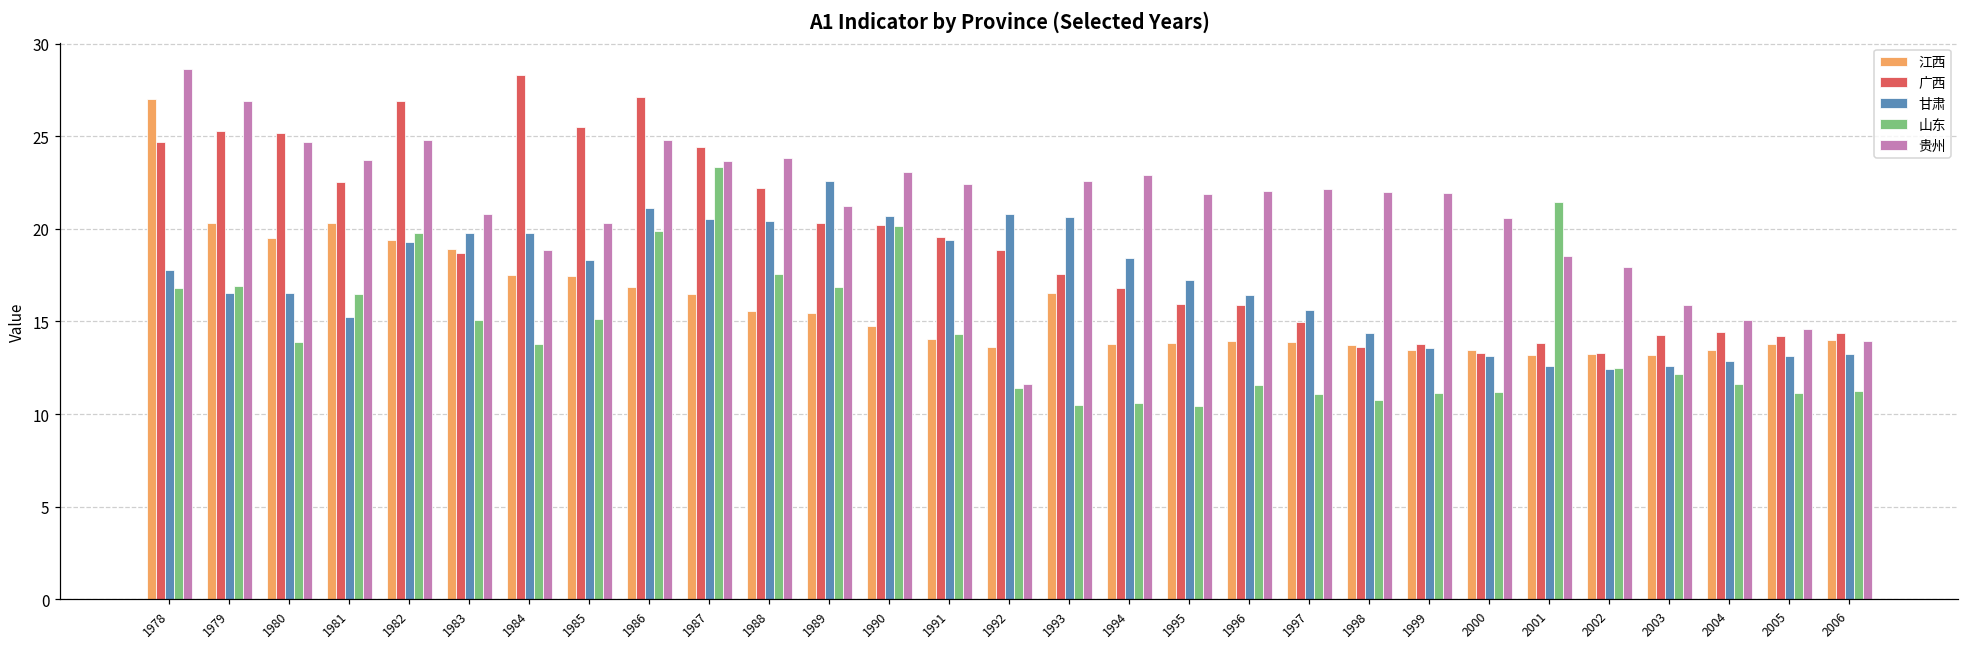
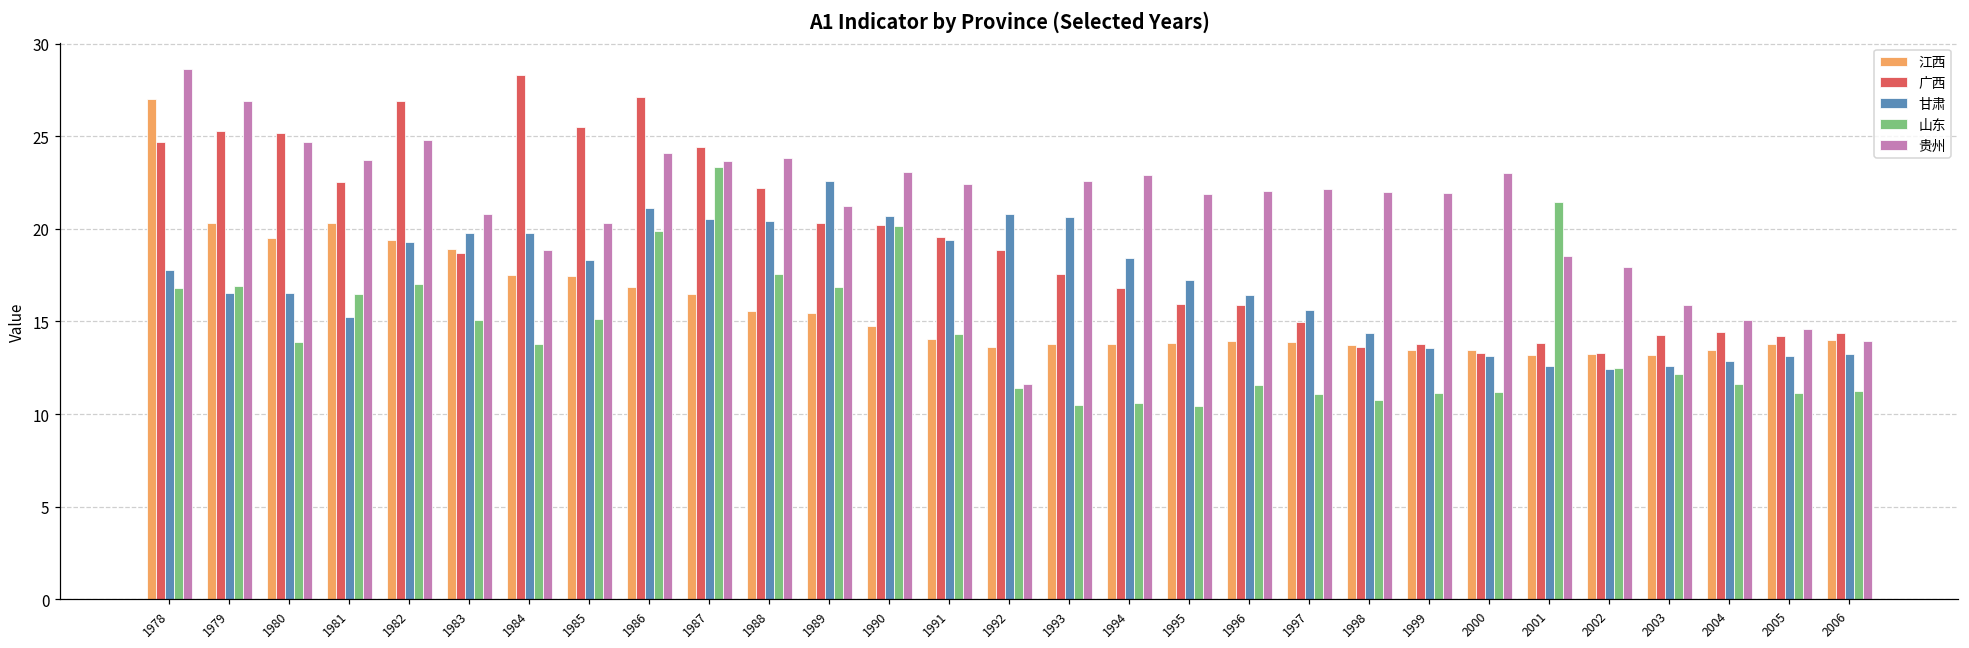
山东, 1982: 19.8 -> 17.1
贵州, 1986: 24.8 -> 24.1
江西, 1993: 16.6 -> 13.8
贵州, 2000: 20.6 -> 23.0
